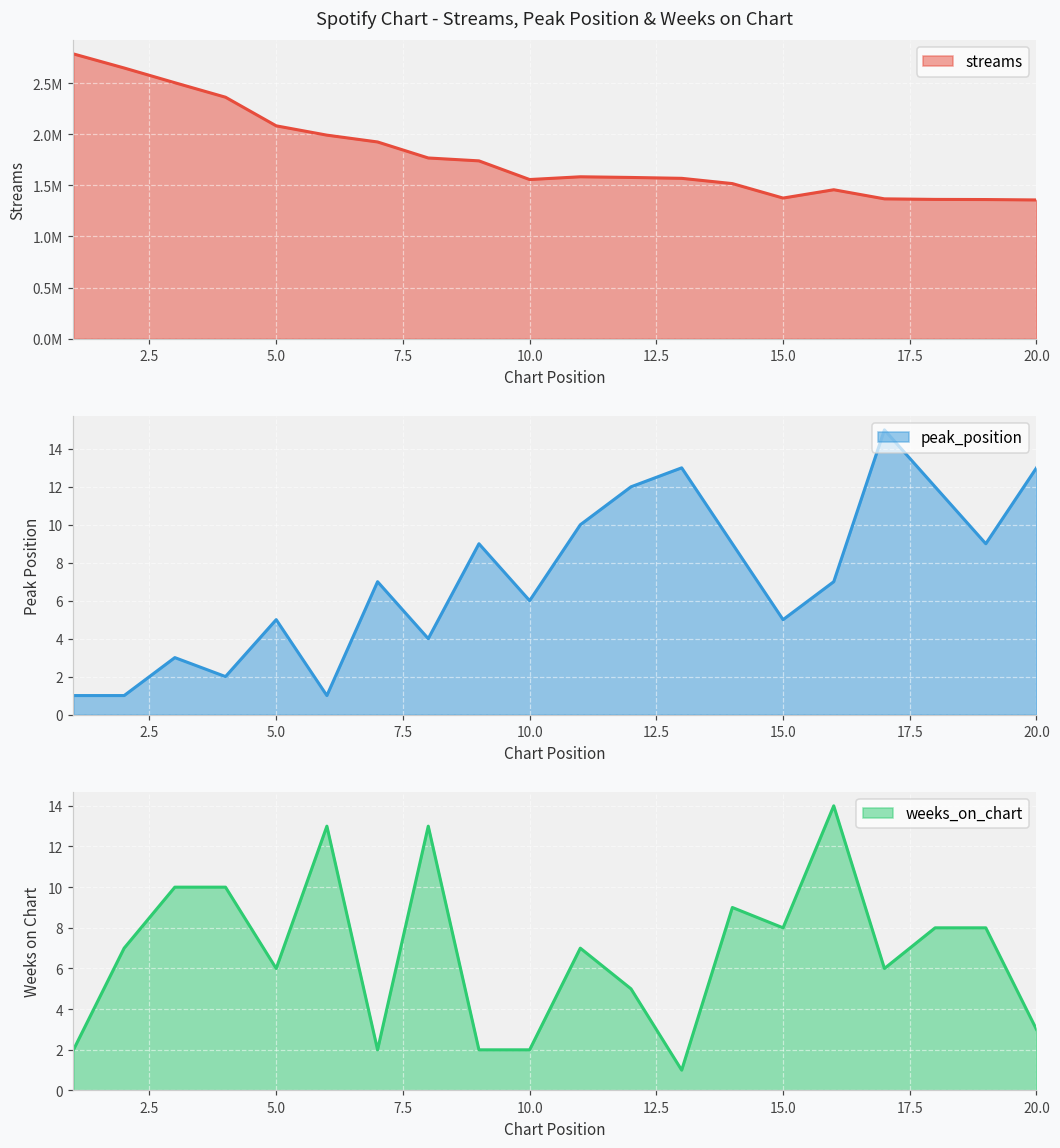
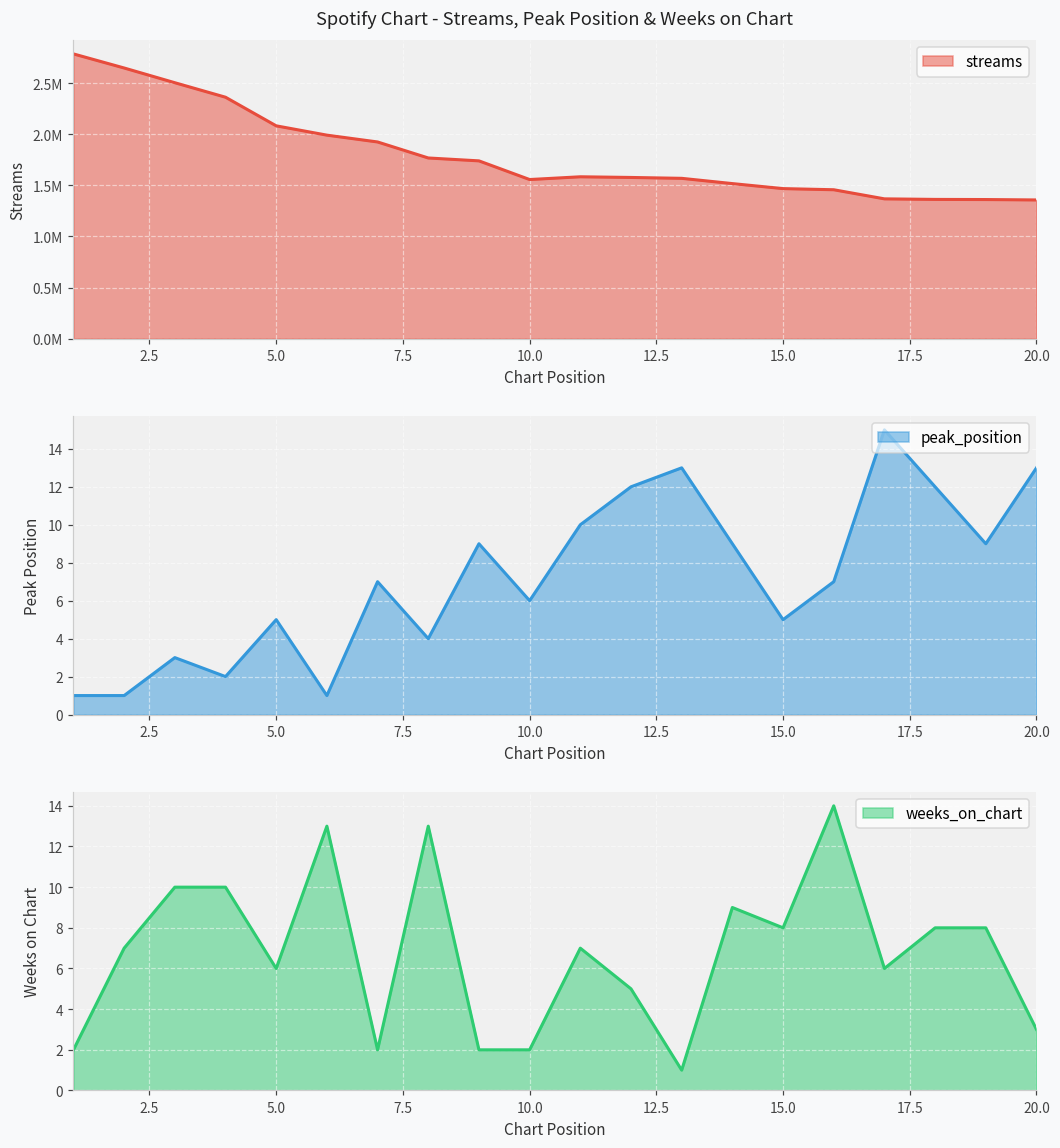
Spotify Chart - Streams, Peak Position & Weeks on Chart, 15.0: 1400000 -> 1500000
